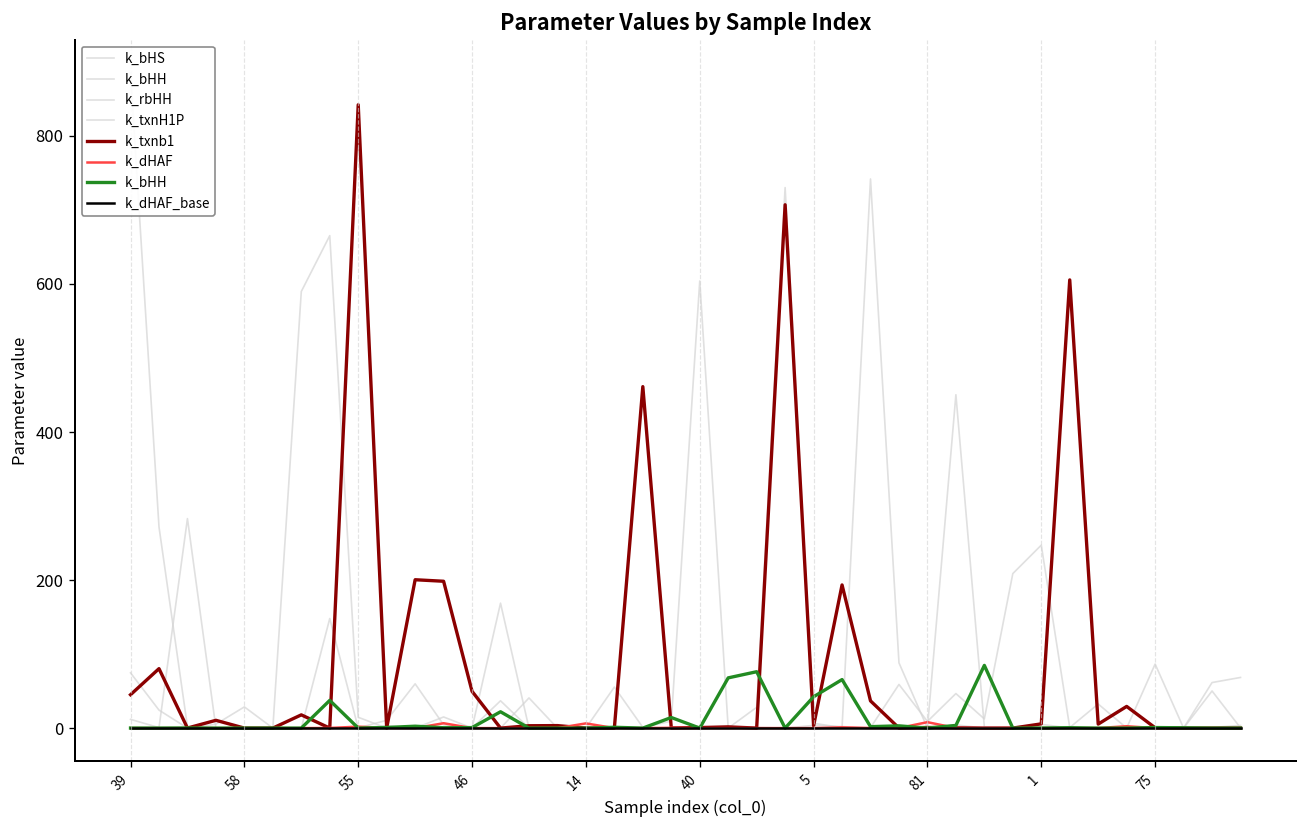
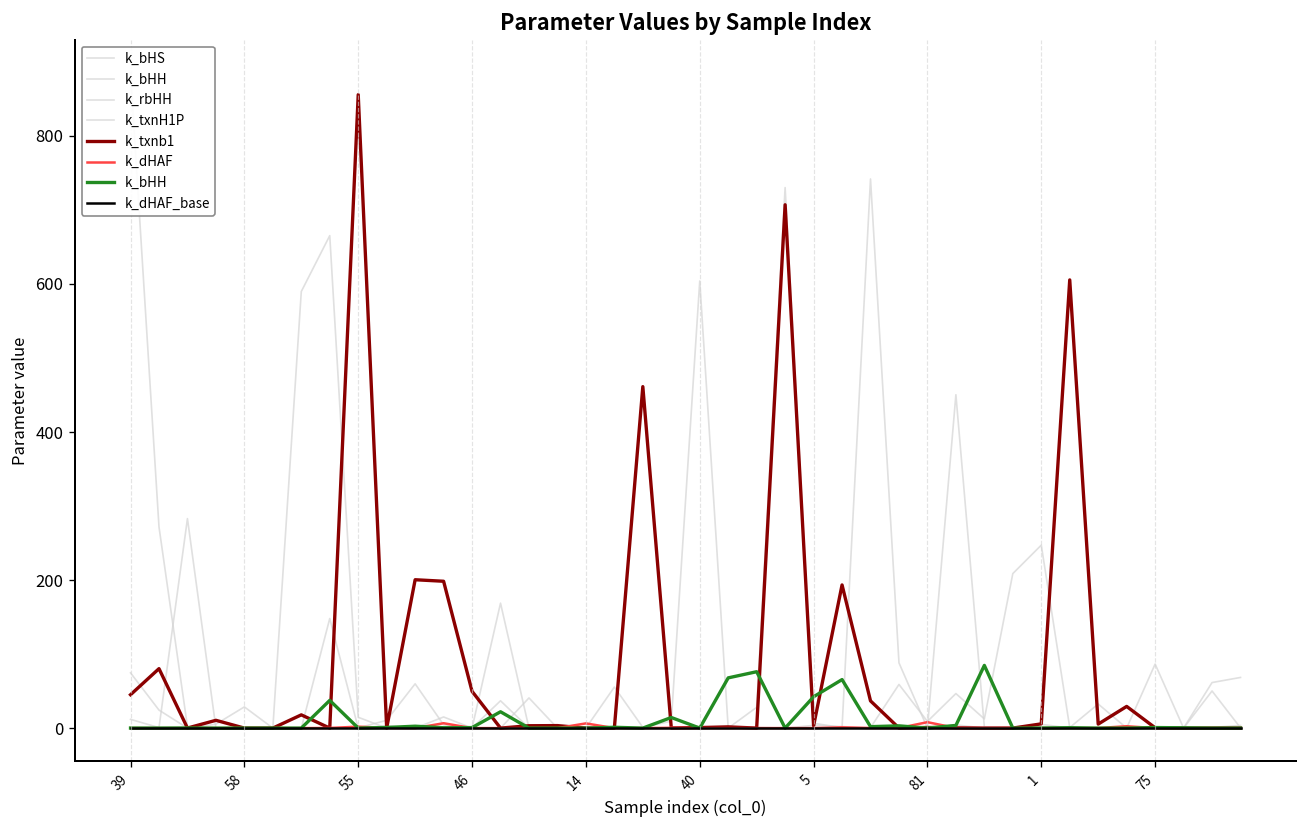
k_txnb1, 55: 840 -> 860
